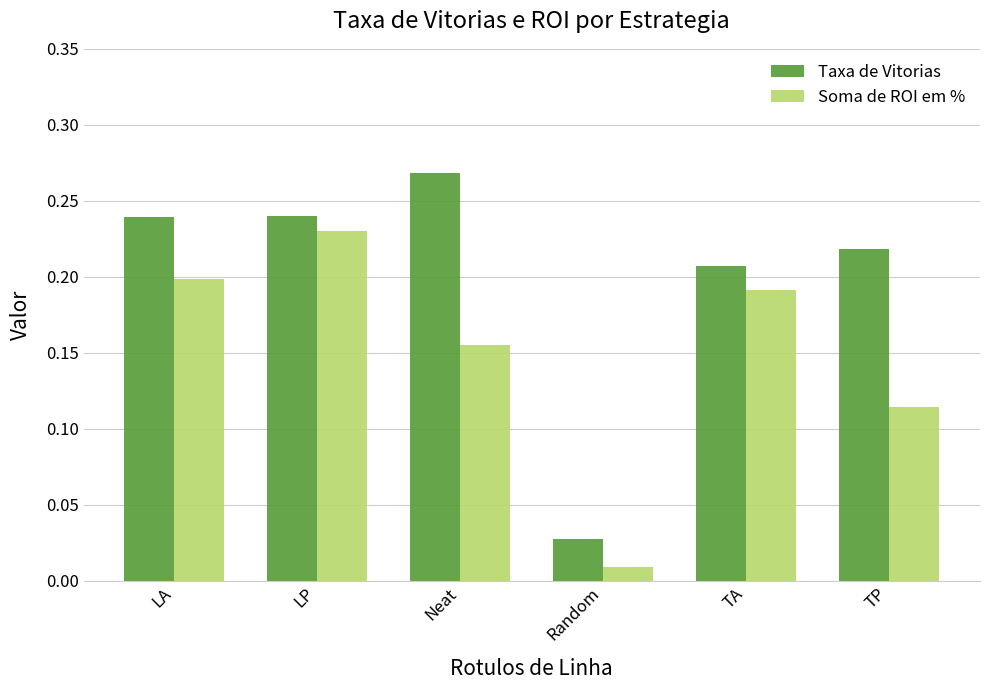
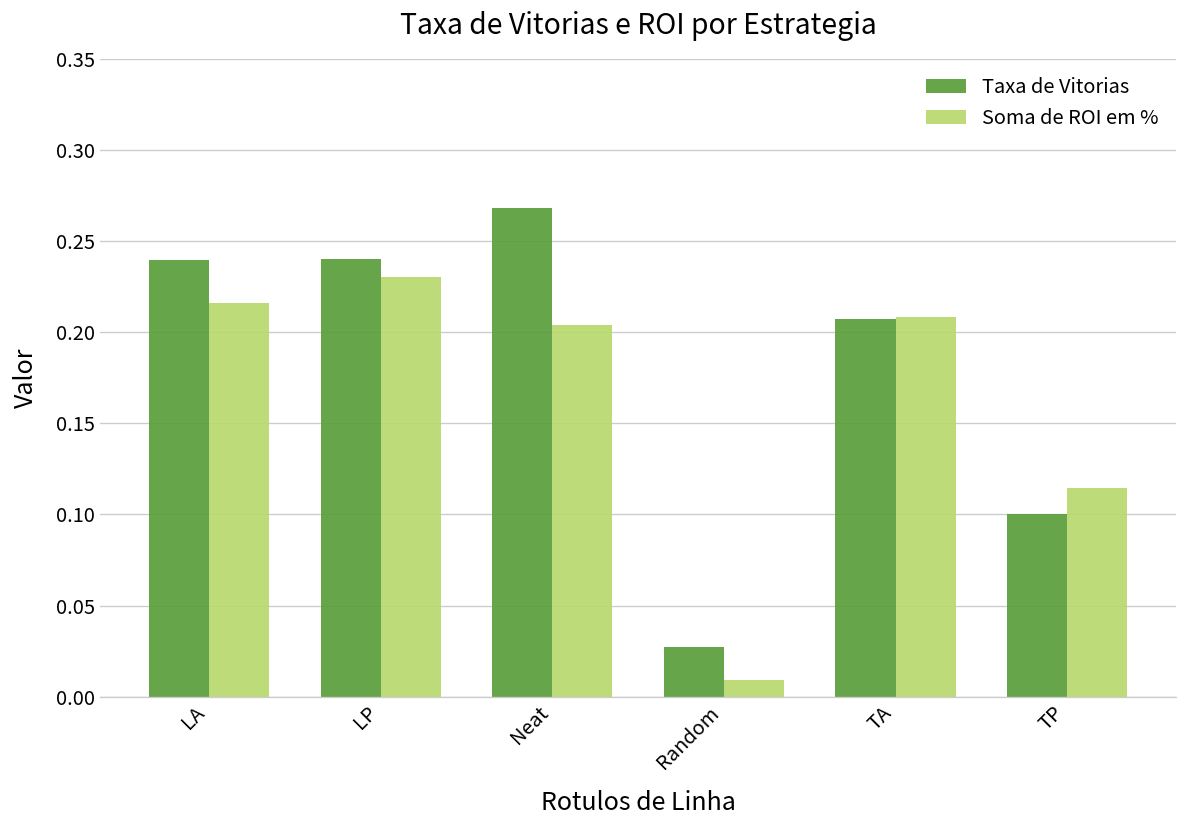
Soma de ROI em %, LA: 0.198 -> 0.216
Soma de ROI em %, Neat: 0.155 -> 0.204
Soma de ROI em %, TA: 0.191 -> 0.208
Taxa de Vitorias, TP: 0.218 -> 0.100
